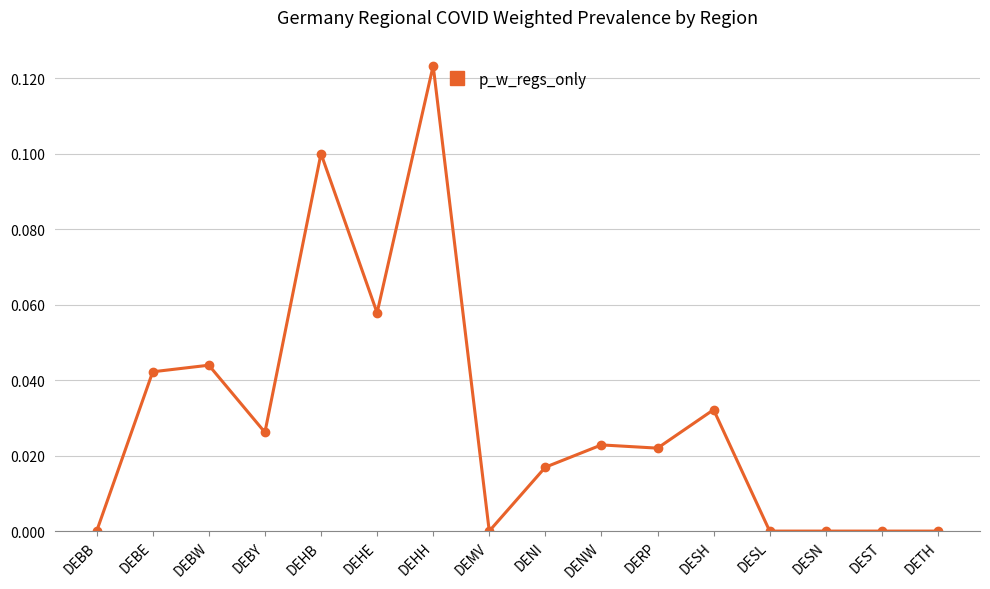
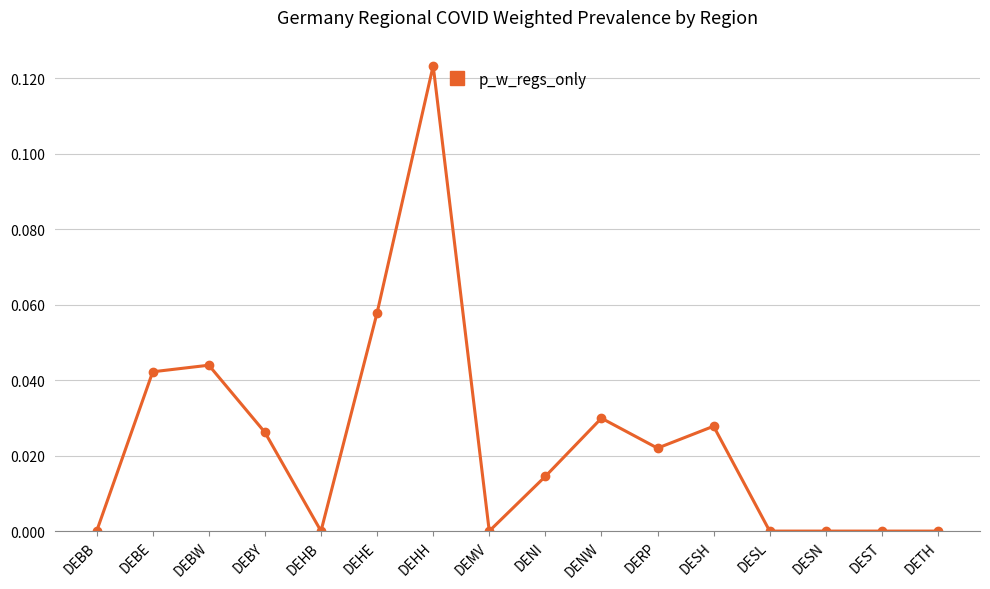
DEHB: 0.1 -> 0.0
DENI: 0.017 -> 0.014
DENW: 0.023 -> 0.030
DESH: 0.032 -> 0.028
